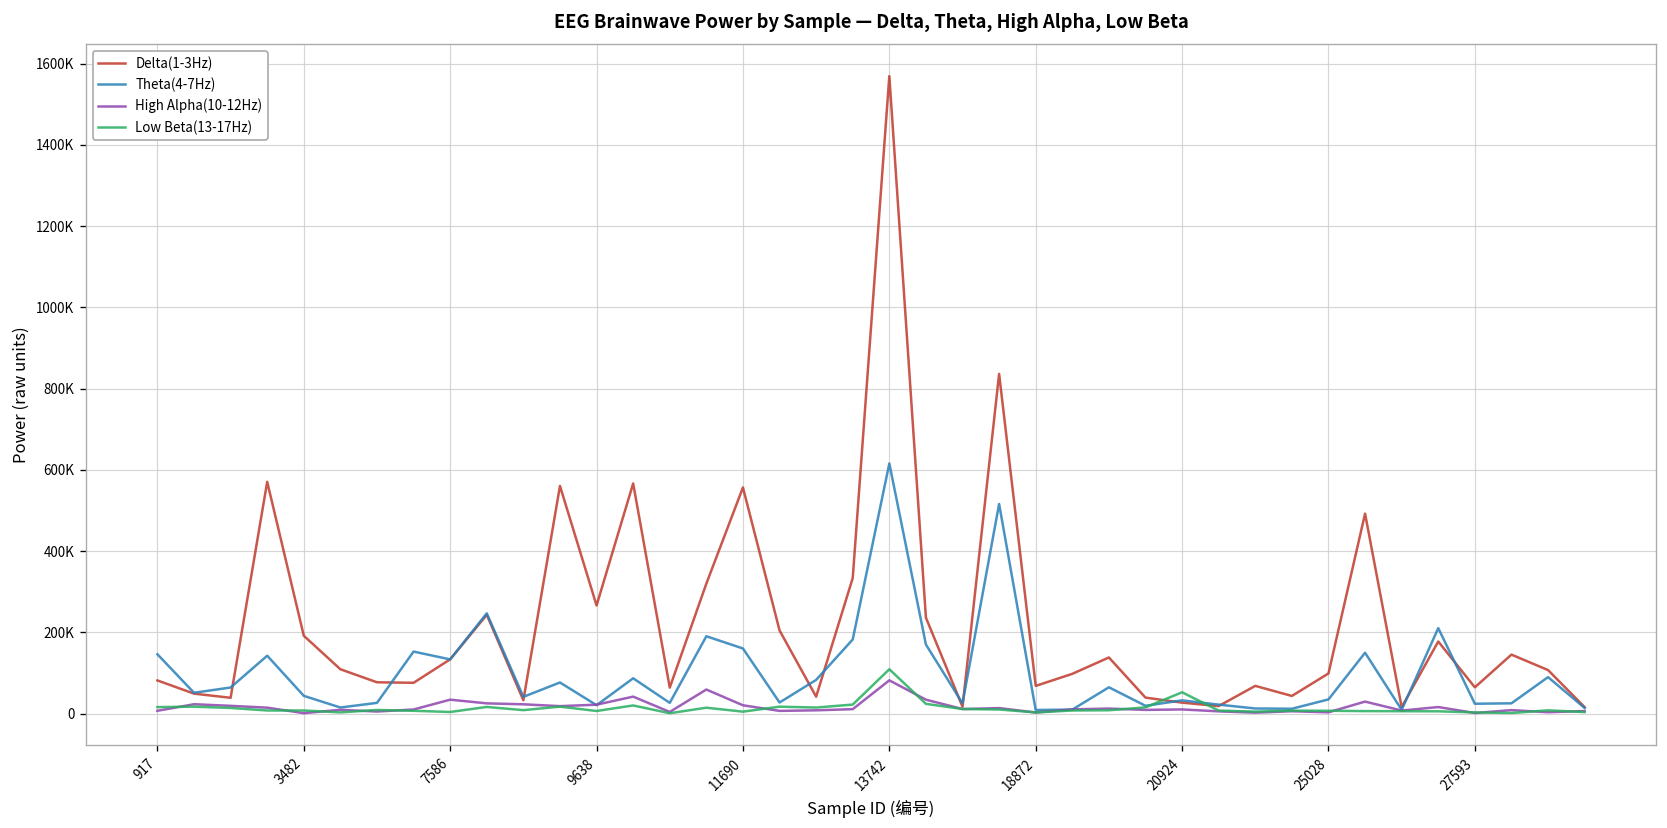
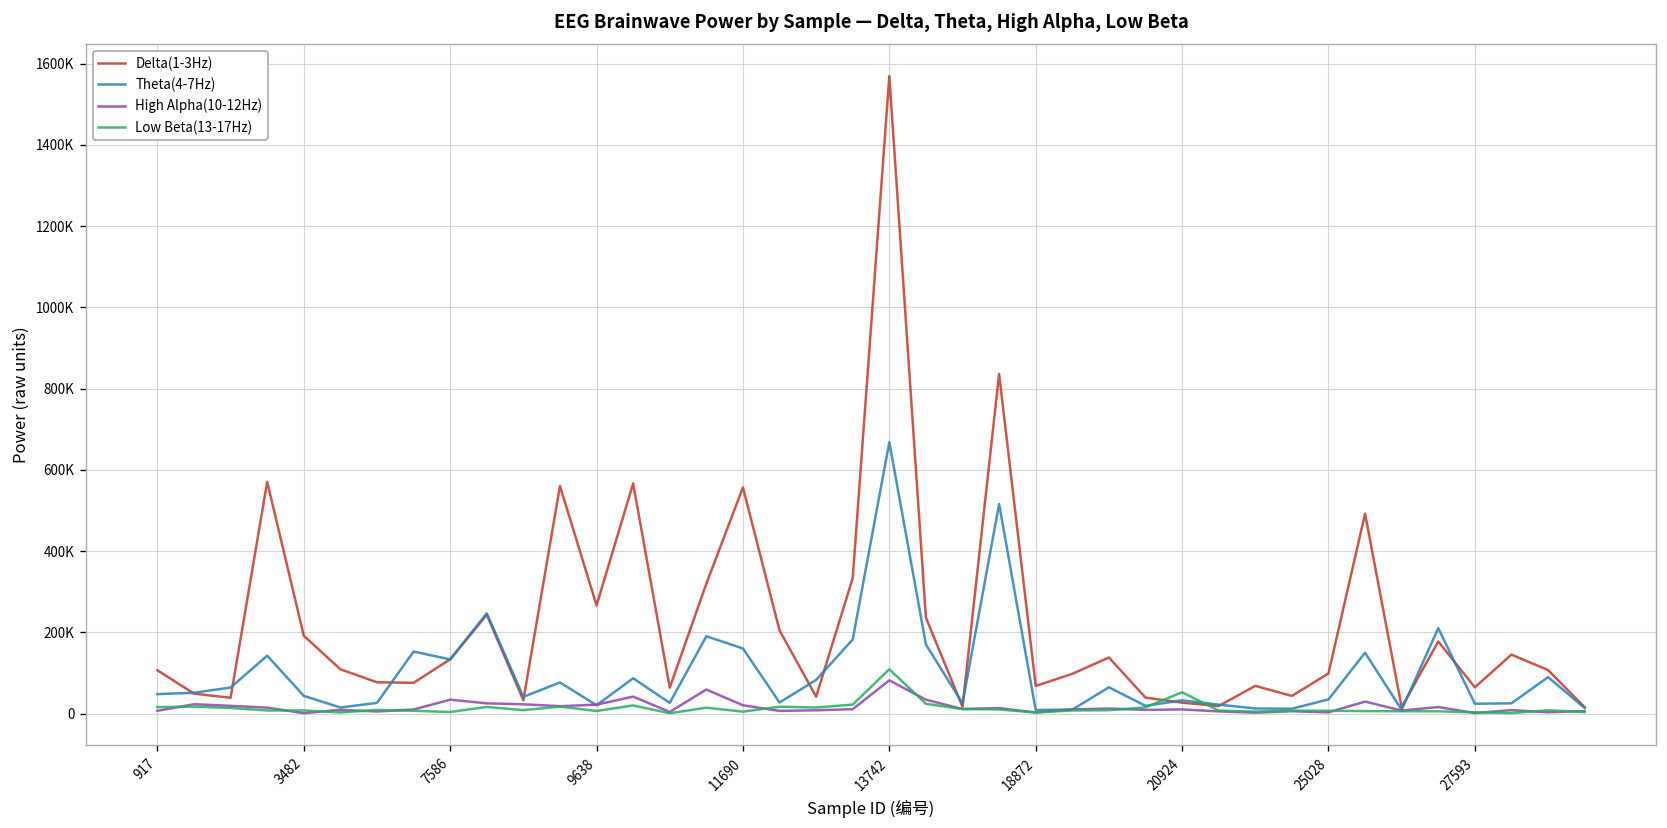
Delta(1-3Hz), 917: 80000 -> 110000
Theta(4-7Hz), 917: 150000 -> 50000
Theta(4-7Hz), 13742: 620000 -> 670000
